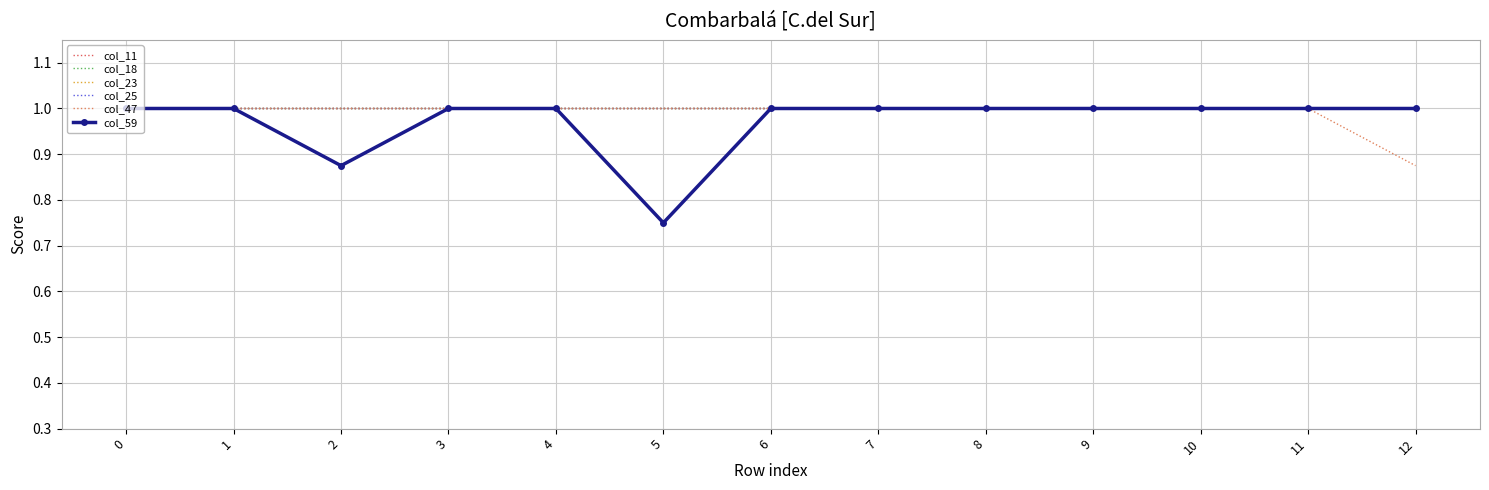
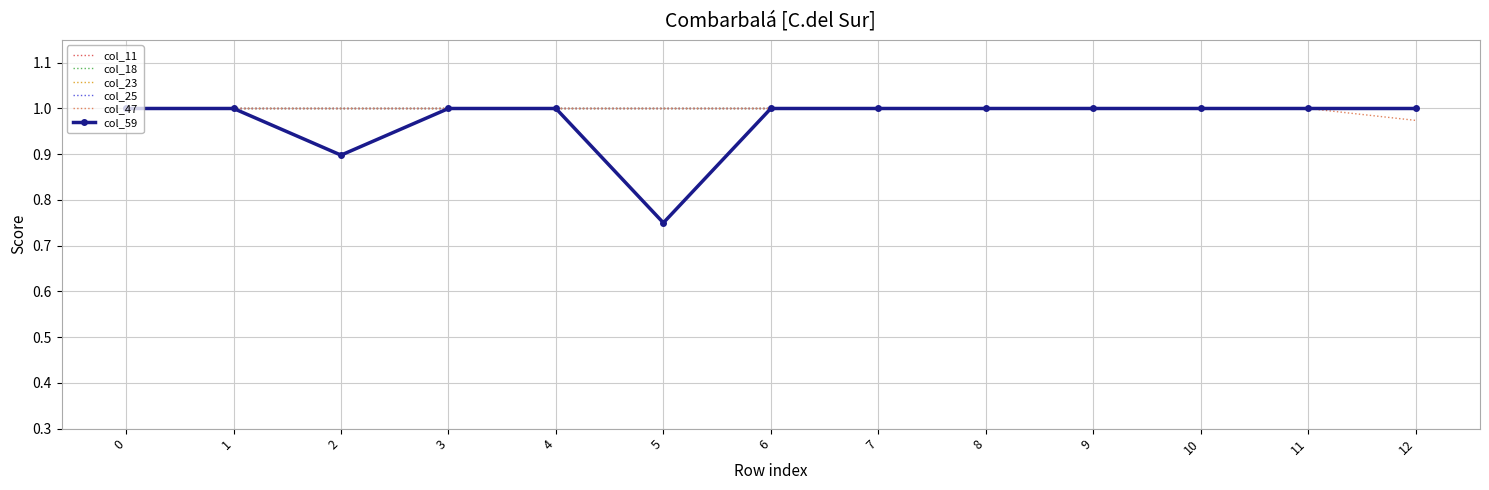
col_59, 2: 0.88 -> 0.90
col_47, 12: 0.88 -> 0.97
